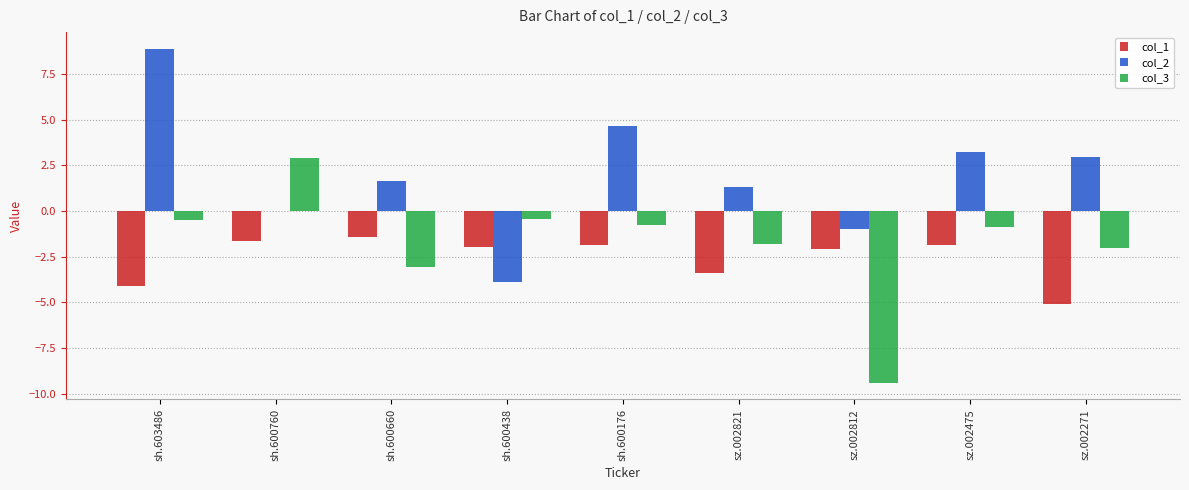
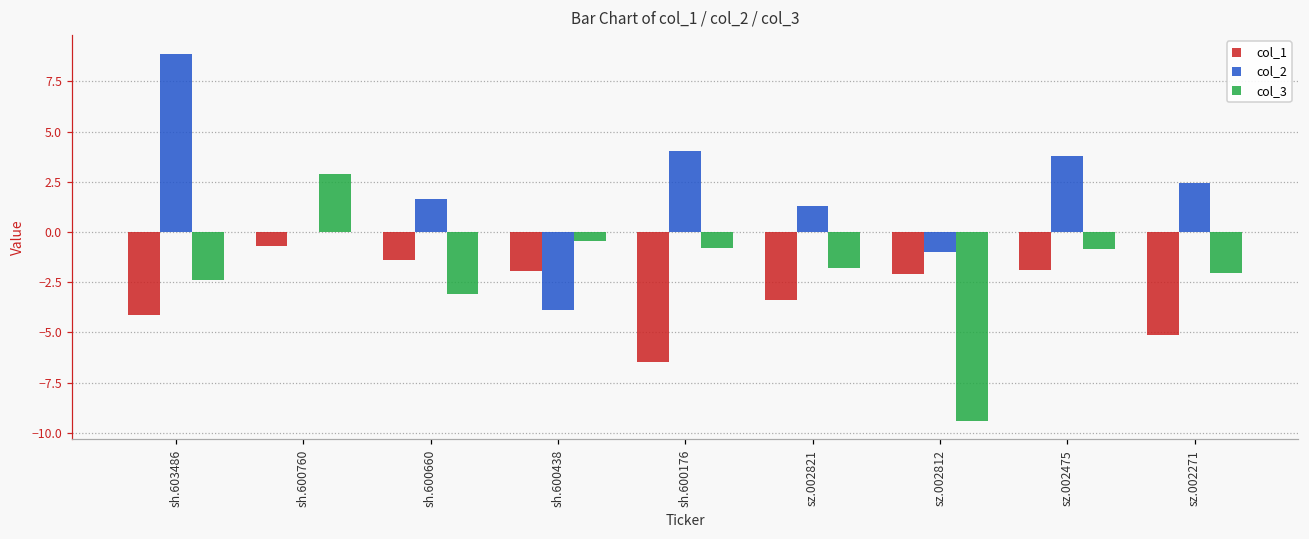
col_3, sh.603486: -0.5 -> -2.4
col_1, sh.600760: -1.7 -> -0.7
col_1, sh.600176: -1.9 -> -6.4
col_2, sh.600176: 4.6 -> 4.0
col_2, sz.002475: 3.2 -> 3.8
col_2, sz.002271: 3.0 -> 2.4
